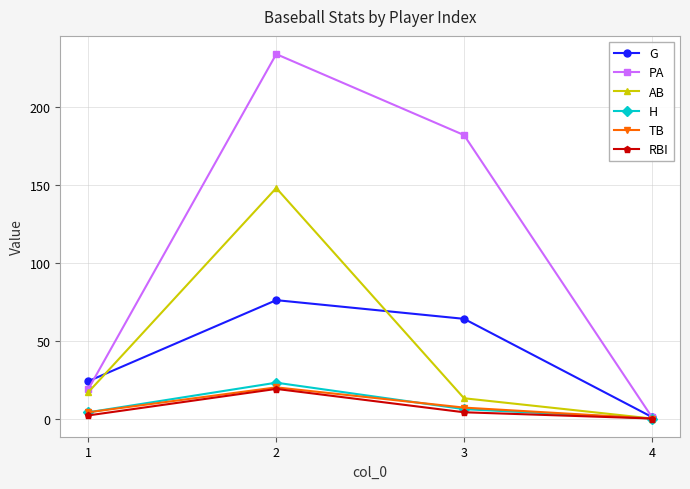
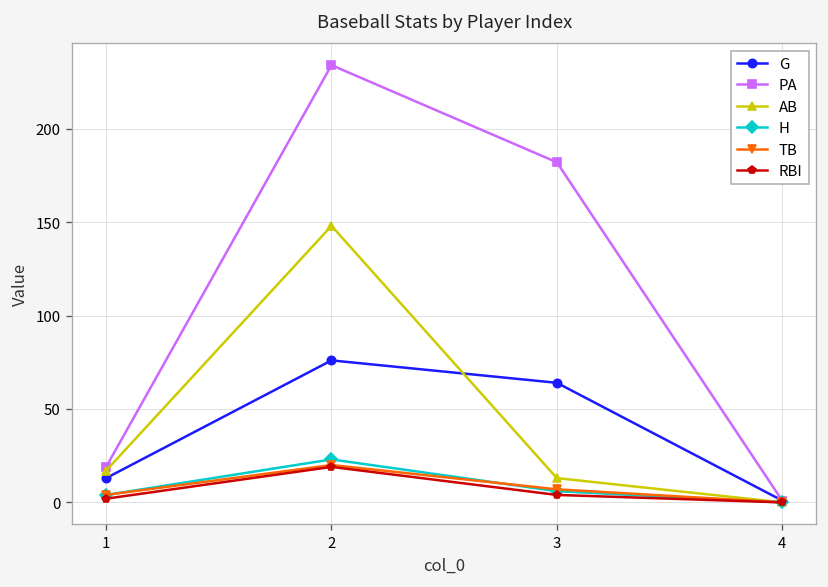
G, 1: 24 -> 13
